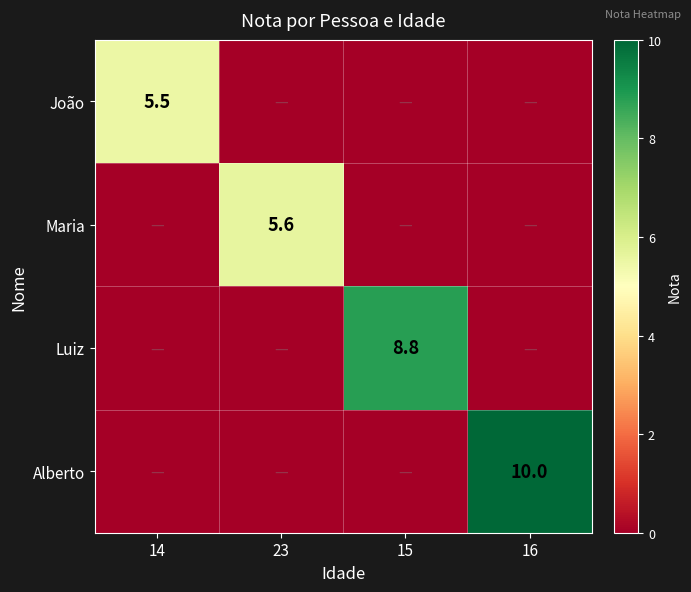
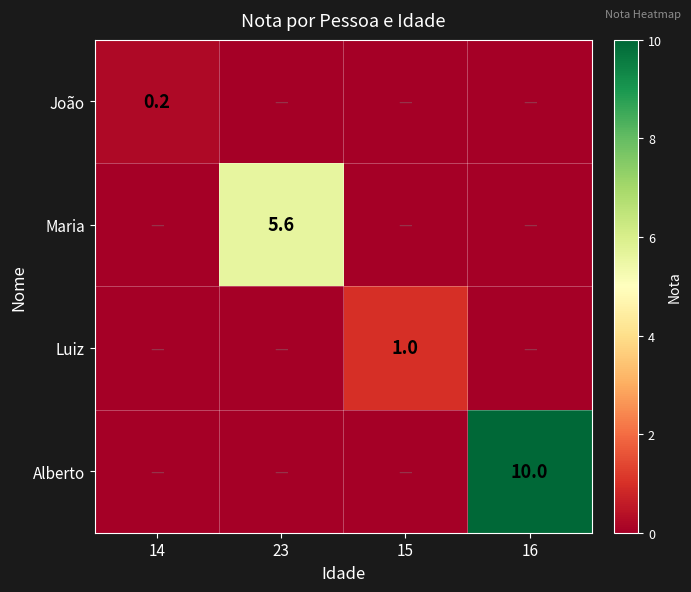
João, 14: 5.5 -> 0.2
Luiz, 15: 8.8 -> 1.0
